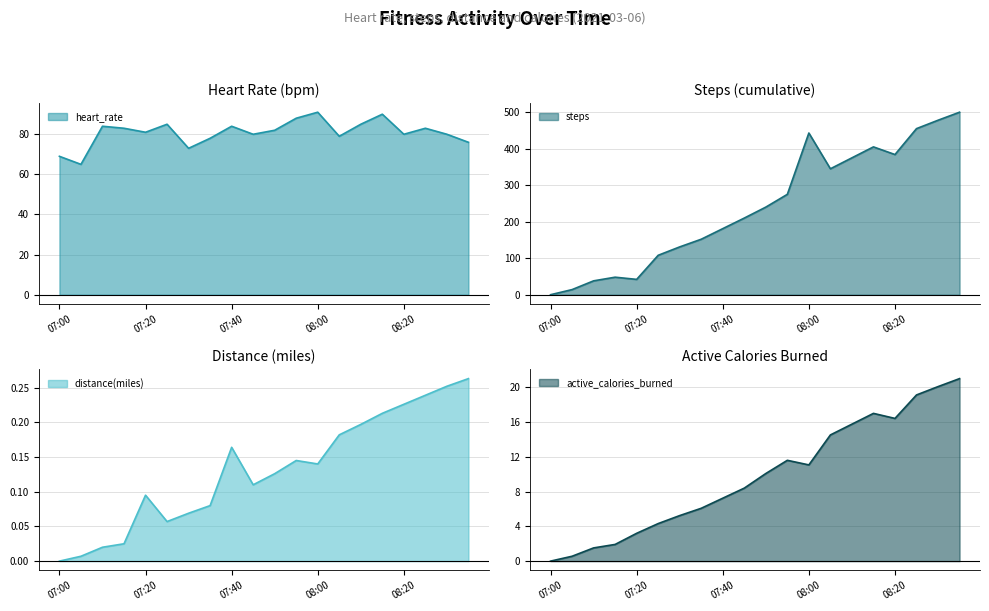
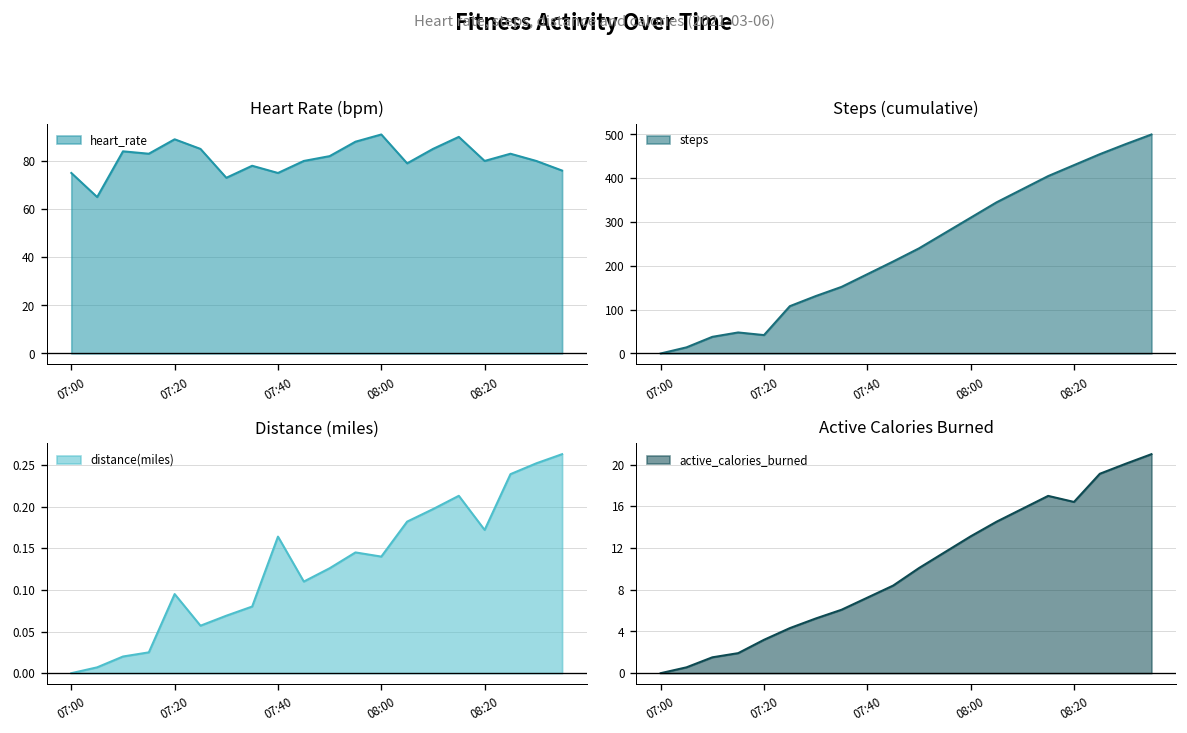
Heart Rate (bpm), 07:00: 69 -> 75
Heart Rate (bpm), 07:20: 81 -> 89
Heart Rate (bpm), 07:40: 84 -> 75
Steps (cumulative), 08:00: 440 -> 310
Steps (cumulative), 08:20: 380 -> 430
Distance (miles), 08:20: 0.23 -> 0.17
Active Calories Burned, 08:00: 11 -> 13
